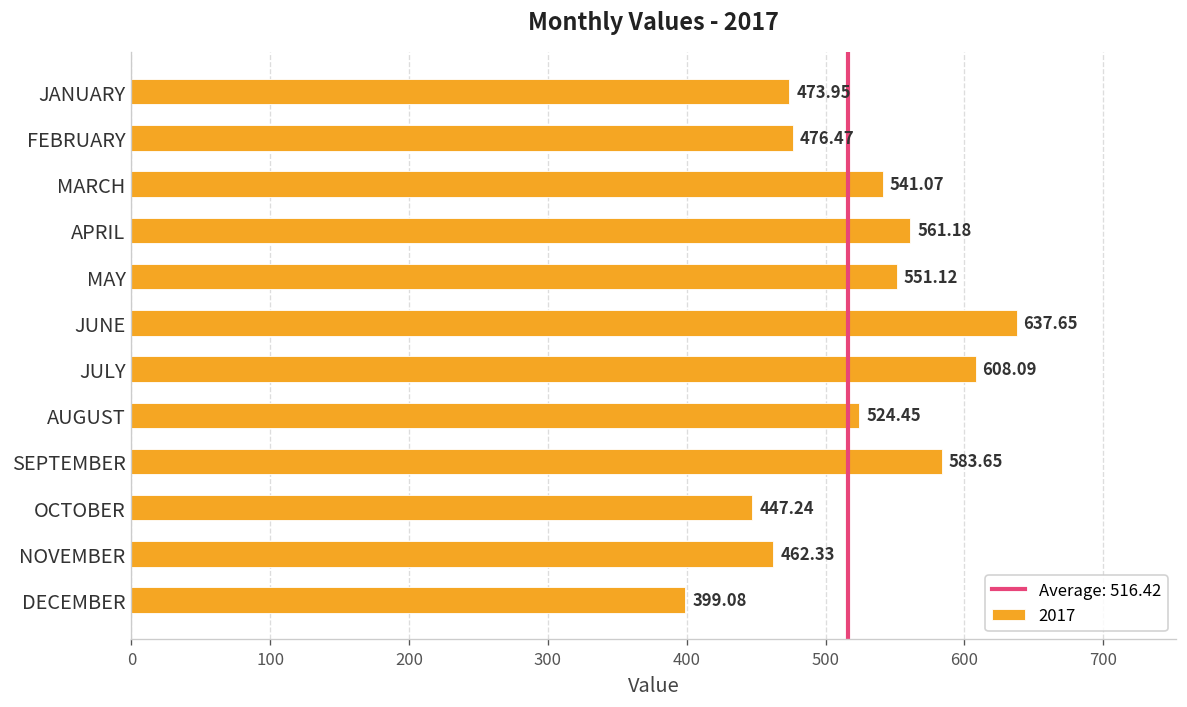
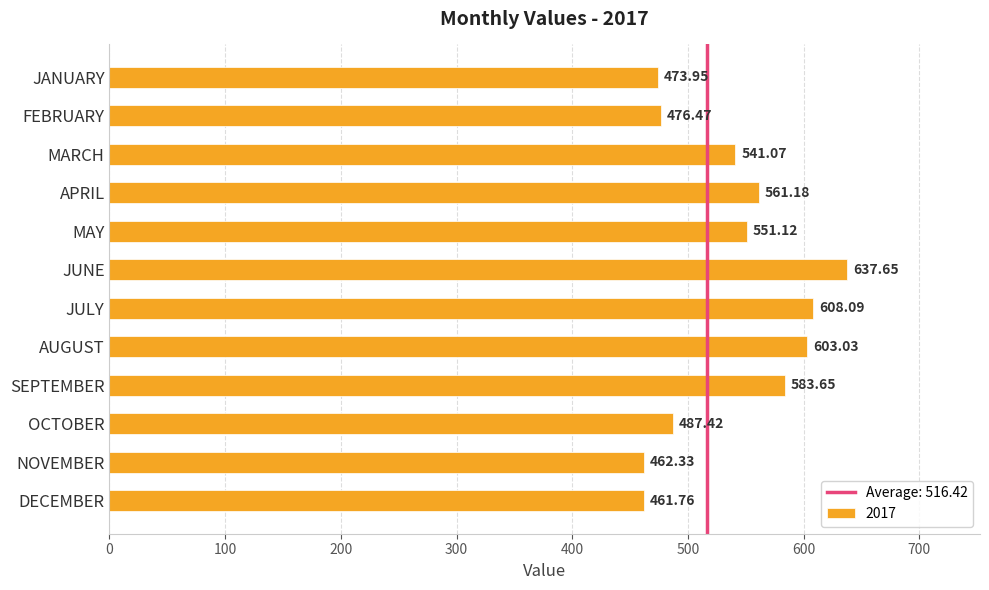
AUGUST: 524.45 -> 603.03
OCTOBER: 447.24 -> 487.42
DECEMBER: 399.08 -> 461.76
